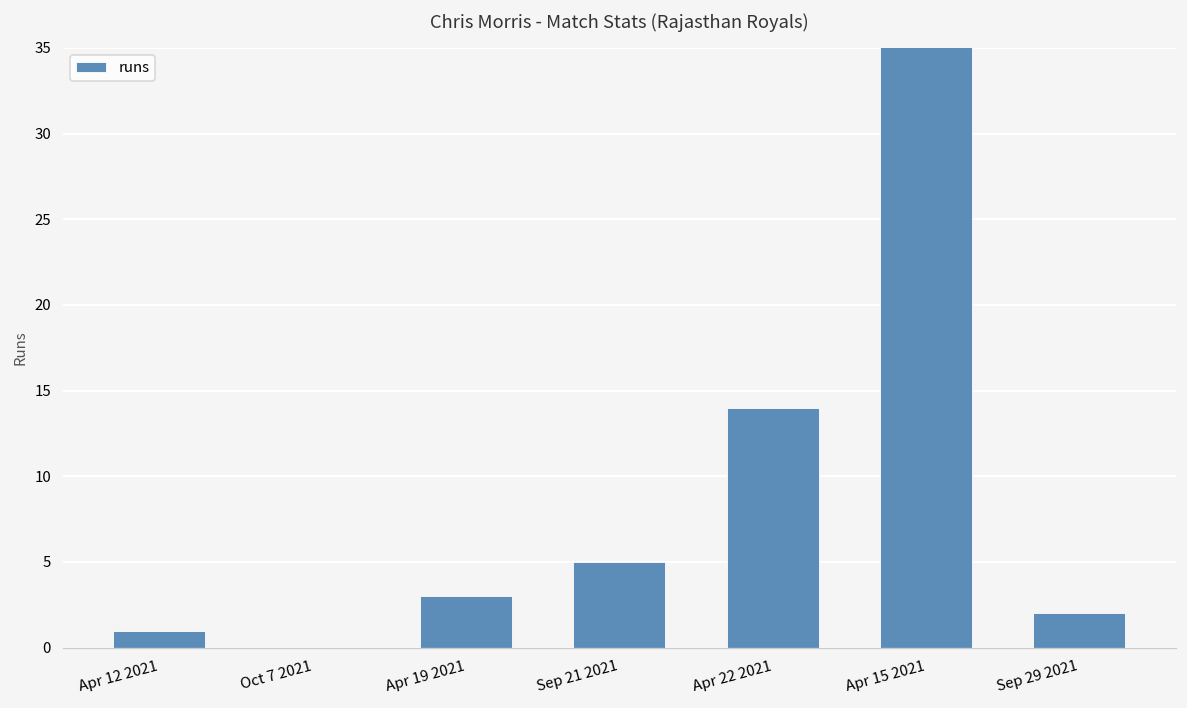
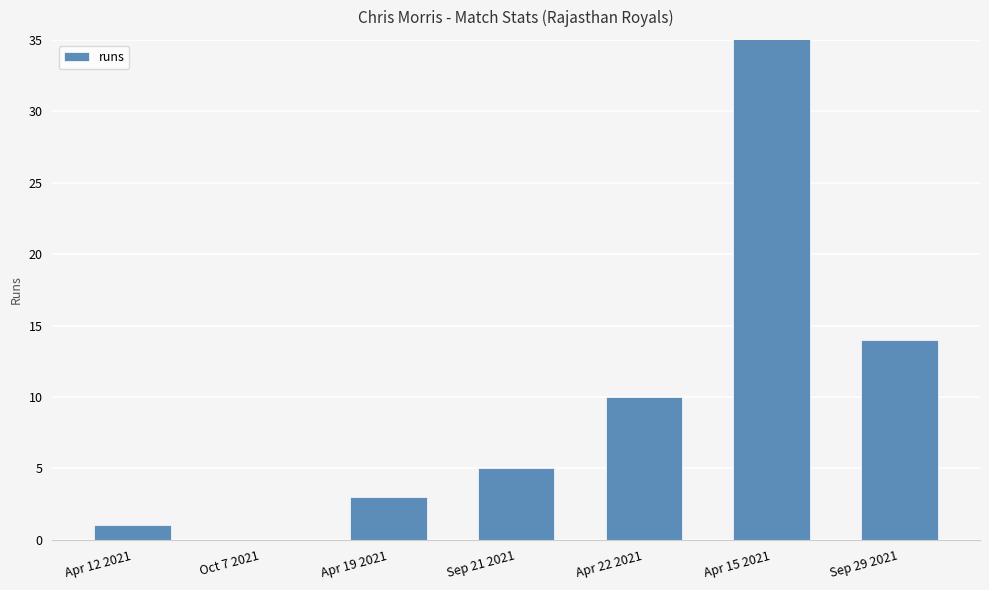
Apr 22 2021: 14 -> 10
Sep 29 2021: 2 -> 14
